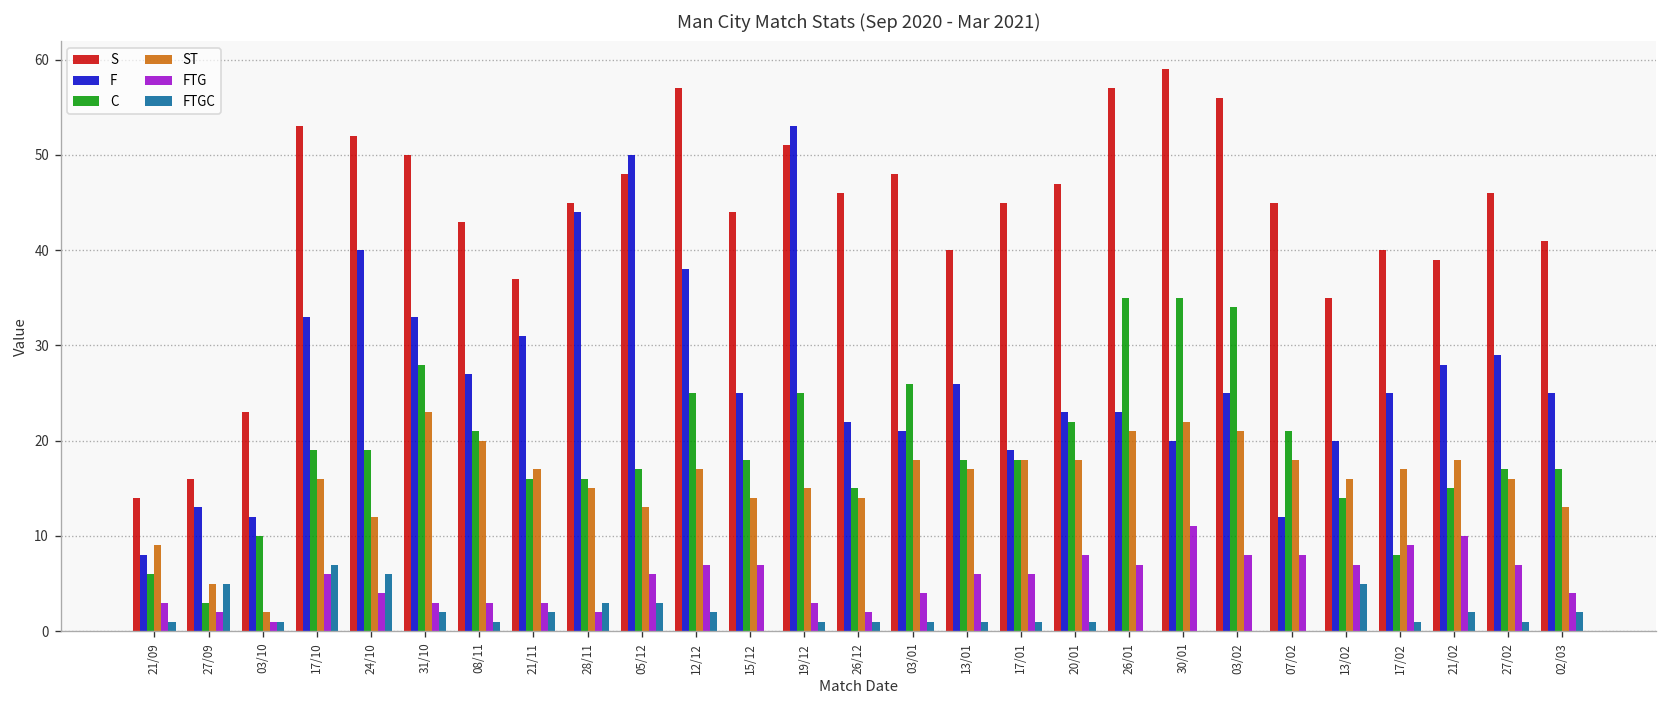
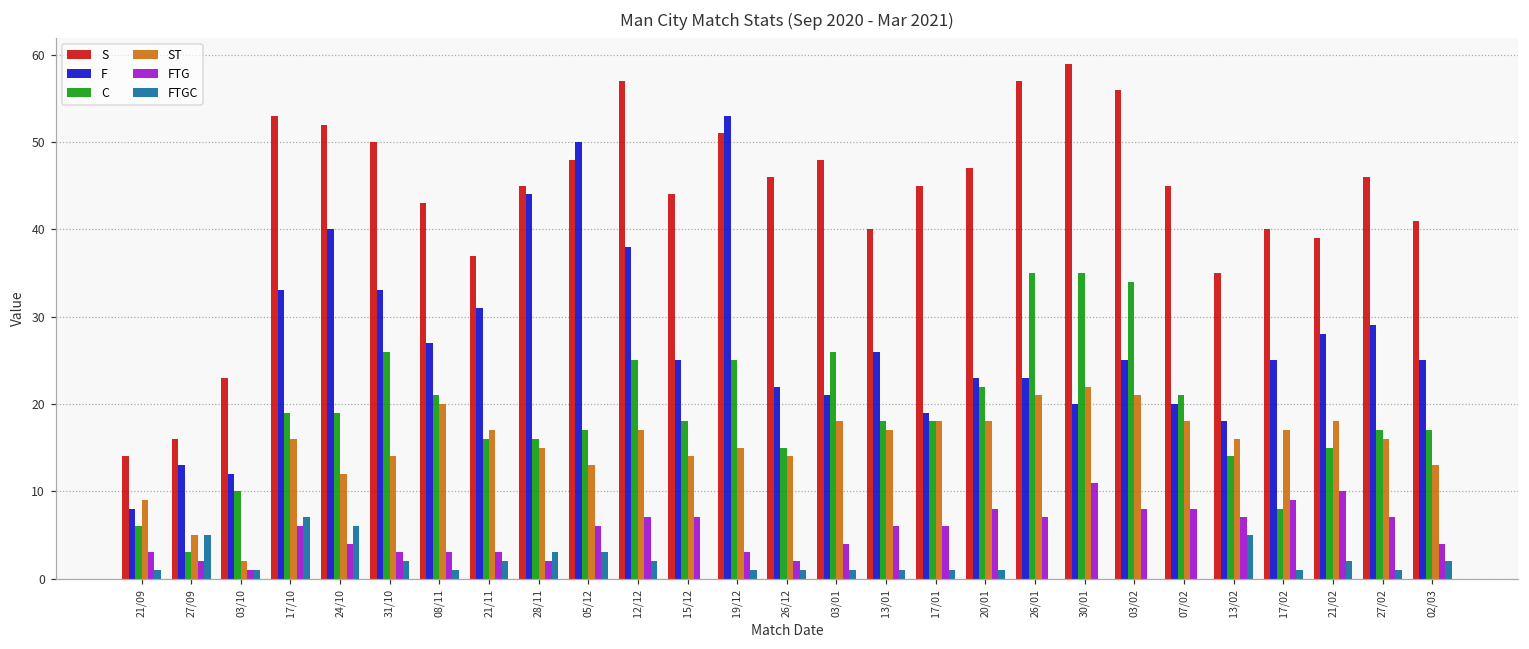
C, 31/10: 28 -> 26
ST, 31/10: 23 -> 14
F, 07/02: 12 -> 20
F, 13/02: 20 -> 18
